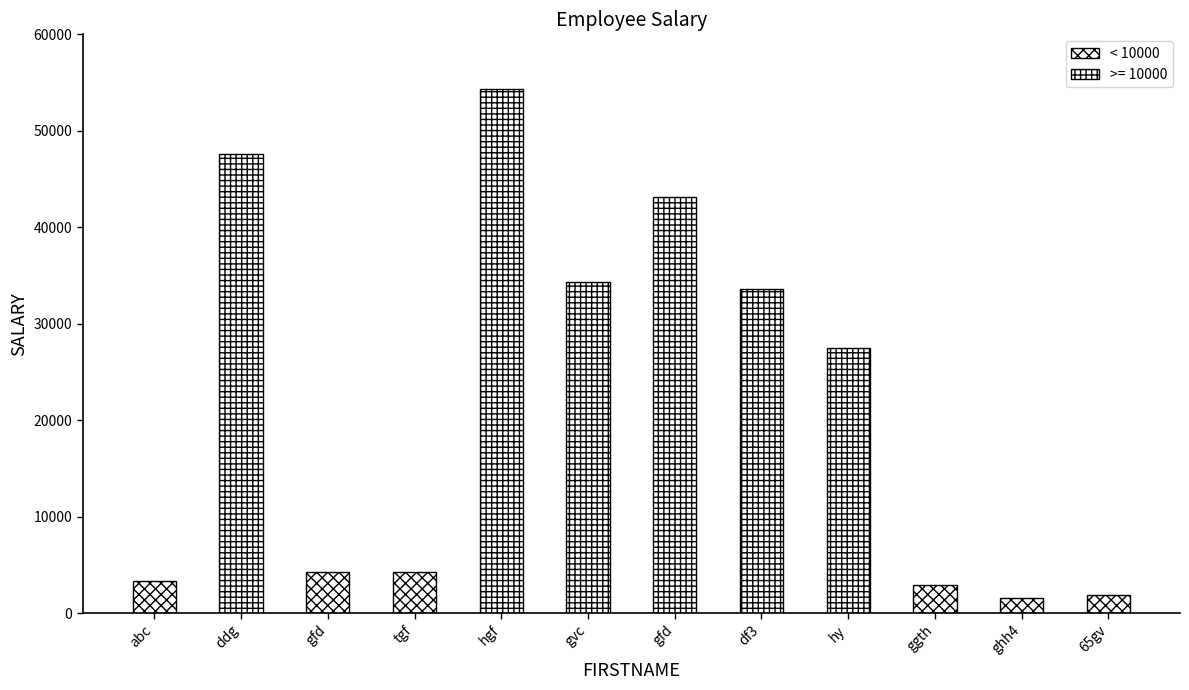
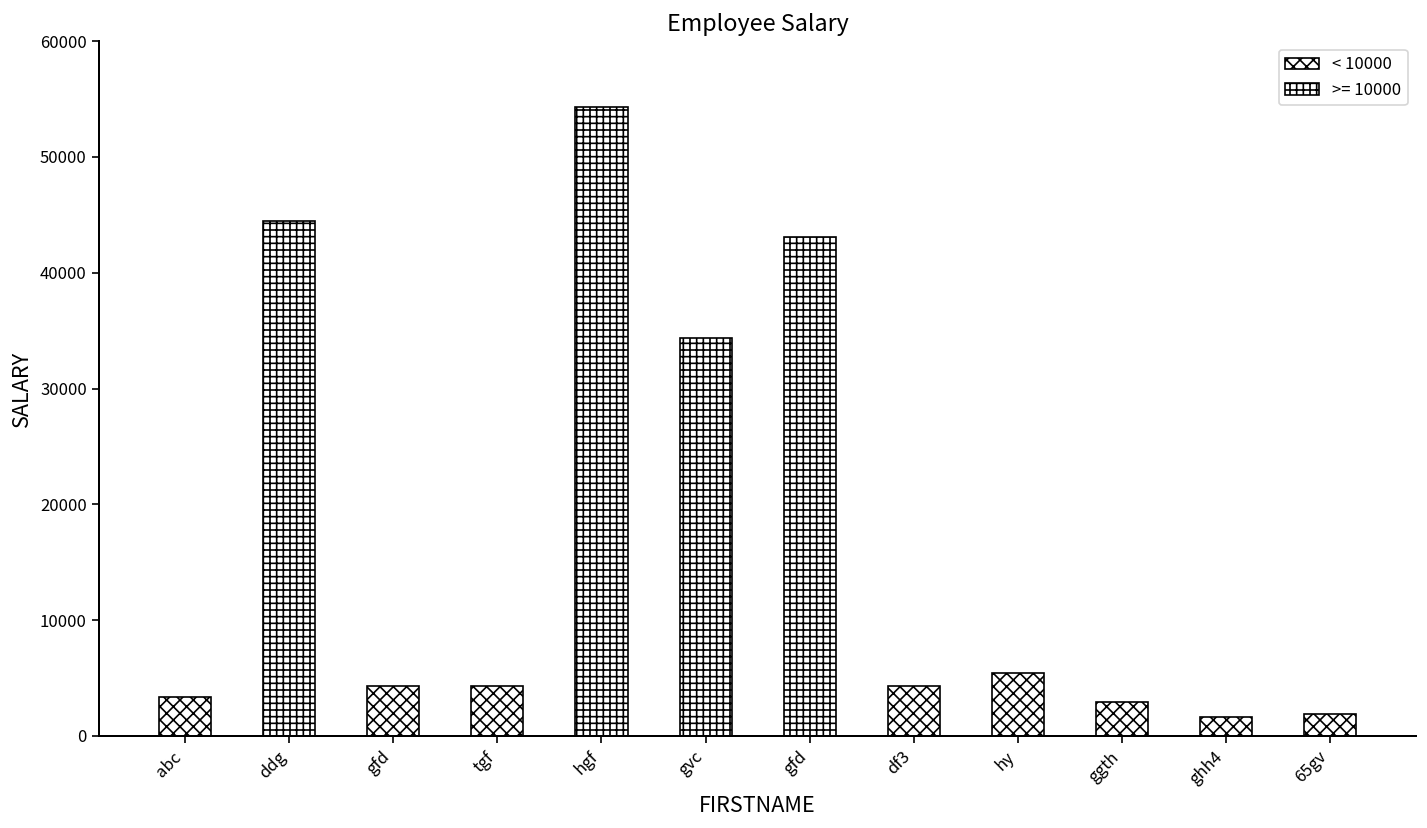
ddg: 48000 -> 44000
df3: 34000 -> 4000
hy: 28000 -> 5000
